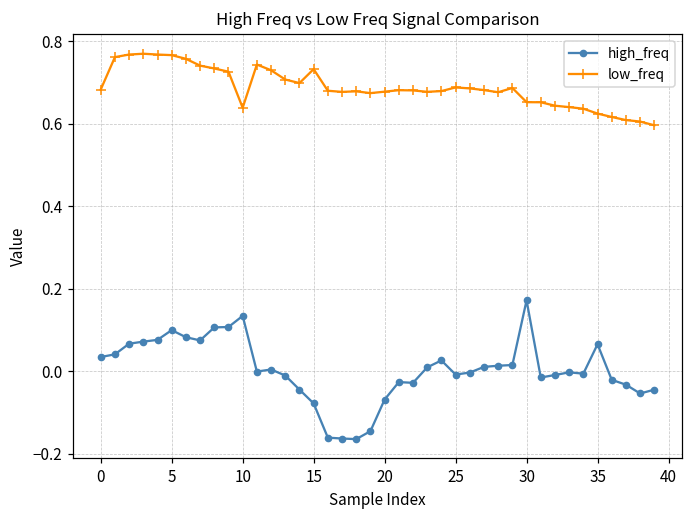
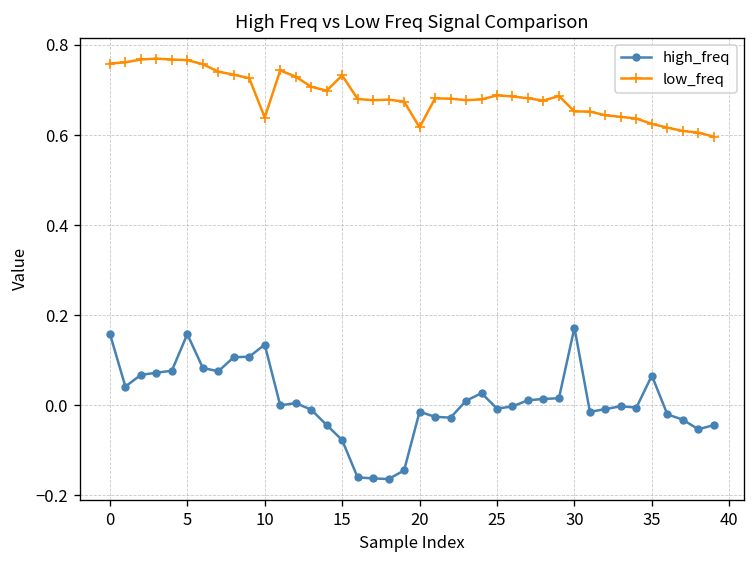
high_freq, 0: 0.03 -> 0.16
low_freq, 0: 0.68 -> 0.76
high_freq, 5: 0.10 -> 0.16
high_freq, 20: -0.07 -> -0.01
low_freq, 20: 0.68 -> 0.62
